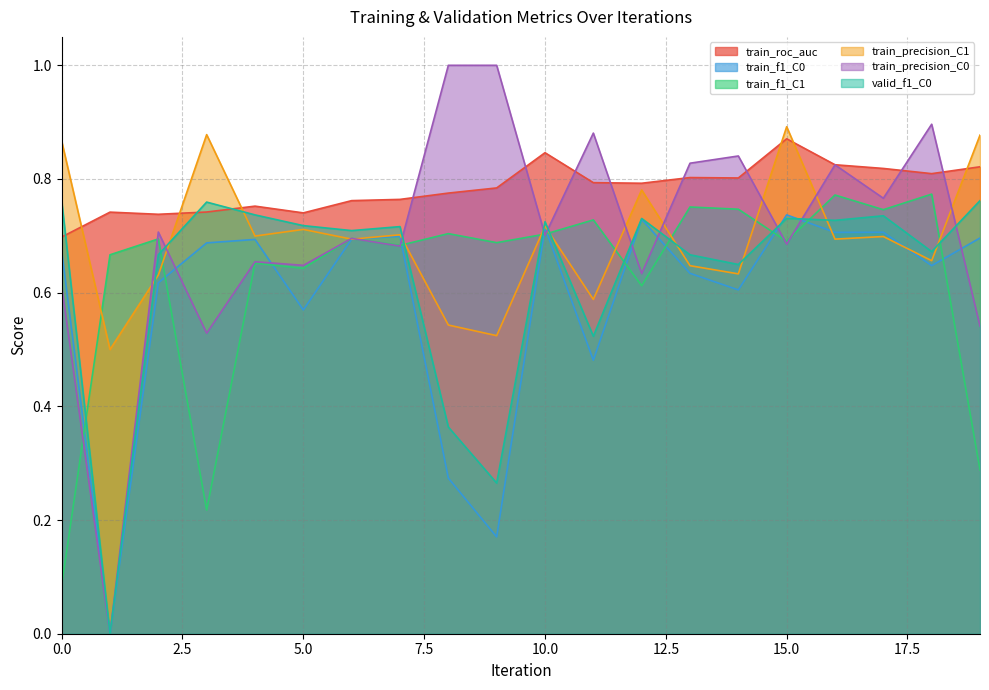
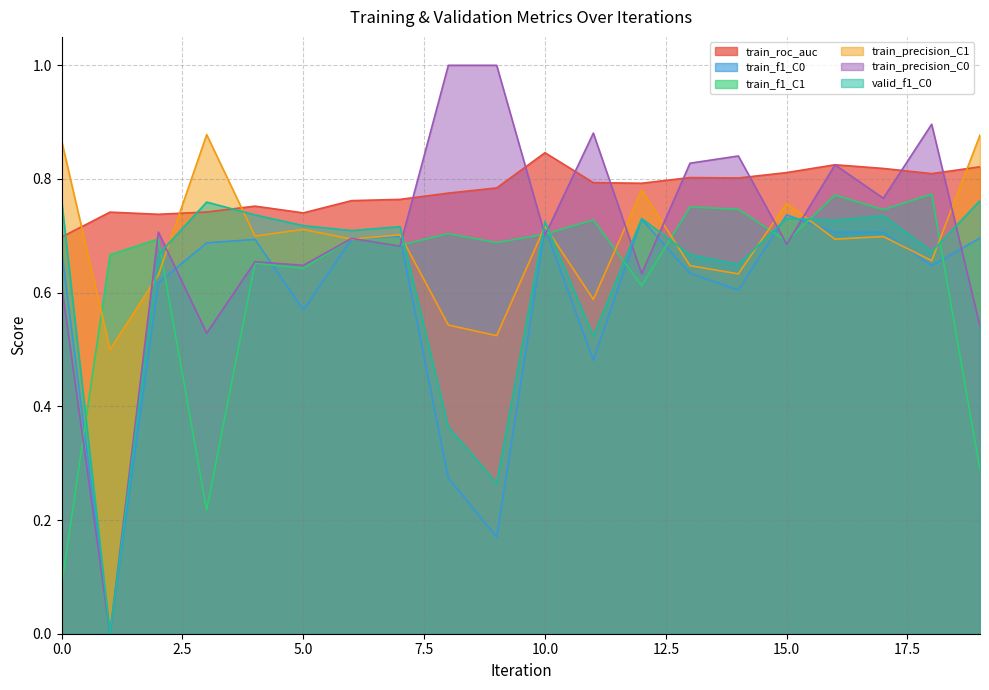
train_roc_auc, 15.0: 0.87 -> 0.81
train_precision_C1, 15.0: 0.89 -> 0.76
